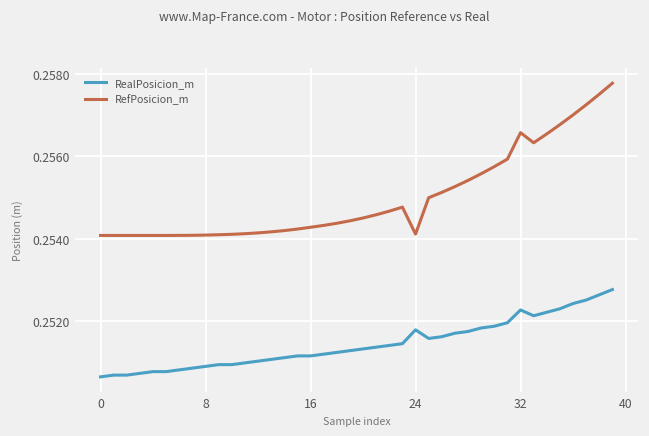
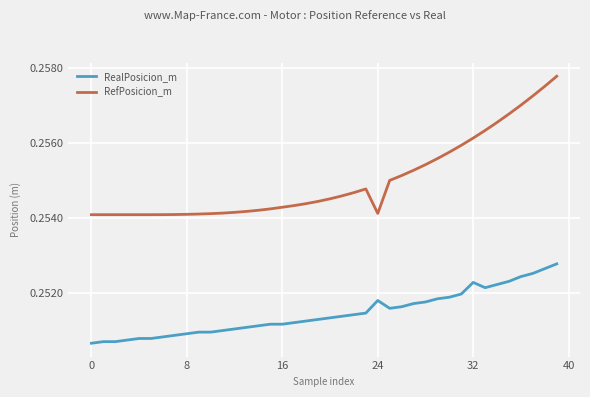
RefPosicion_m, 32: 0.2566 -> 0.2561
